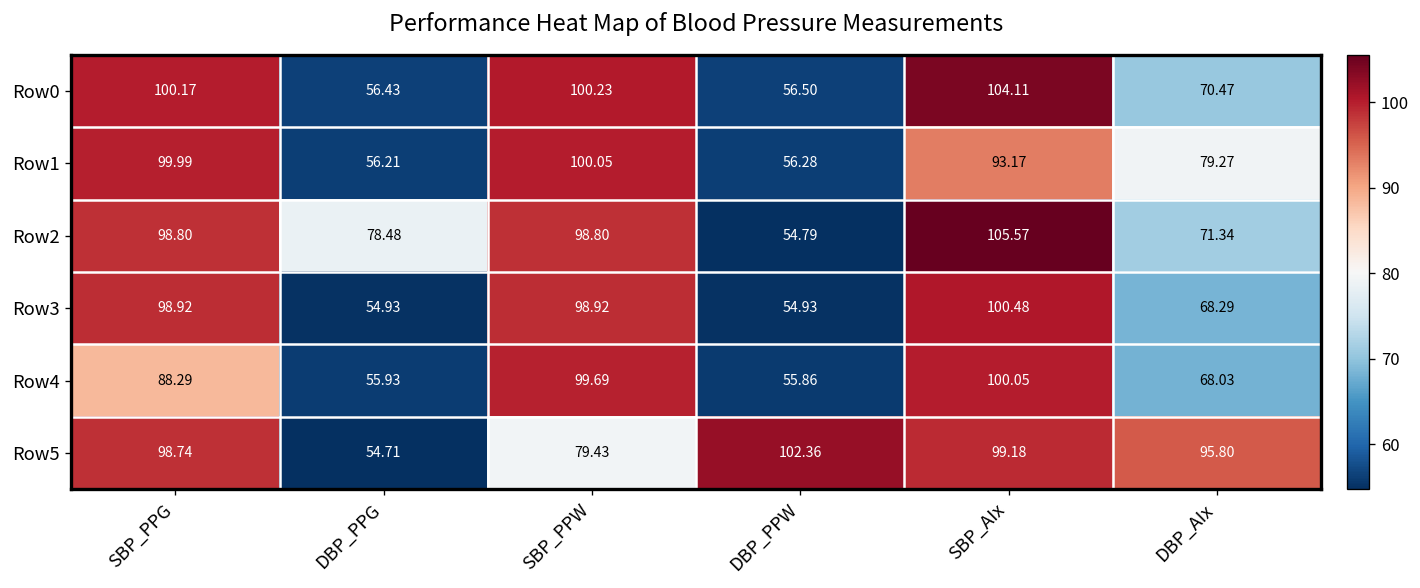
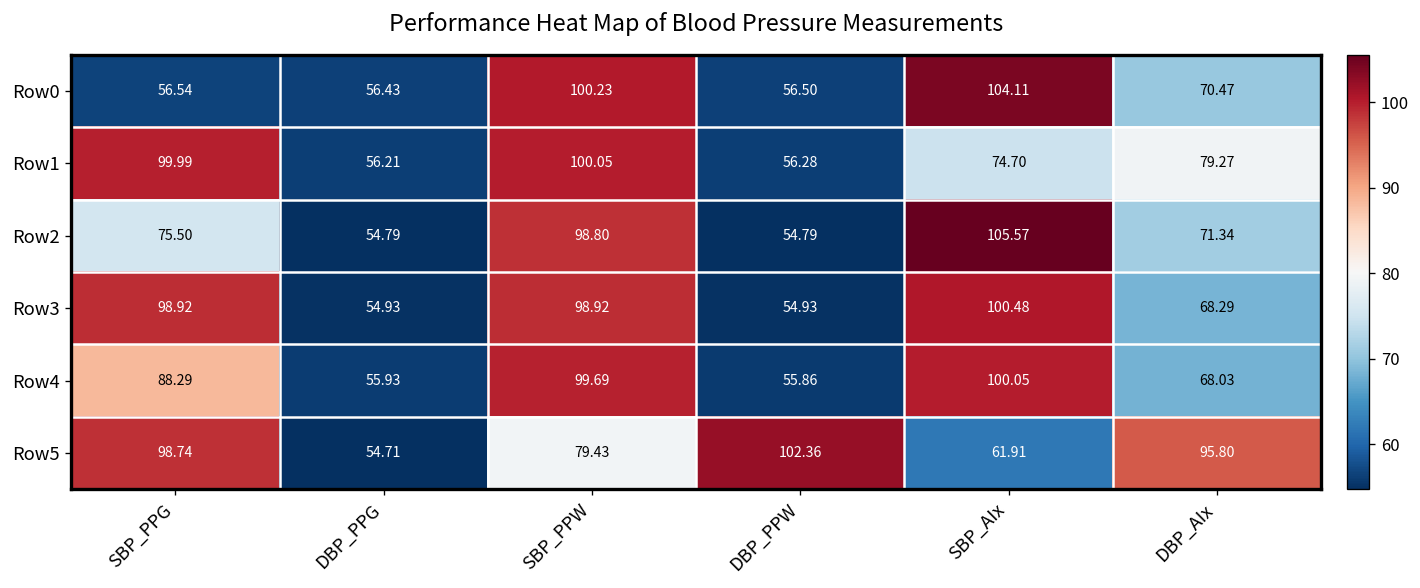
Row0, SBP_PPG: 100.17 -> 56.54
Row1, SBP_AIx: 93.17 -> 74.70
Row2, SBP_PPG: 98.80 -> 75.50
Row2, DBP_PPG: 78.48 -> 54.79
Row5, SBP_AIx: 99.18 -> 61.91
